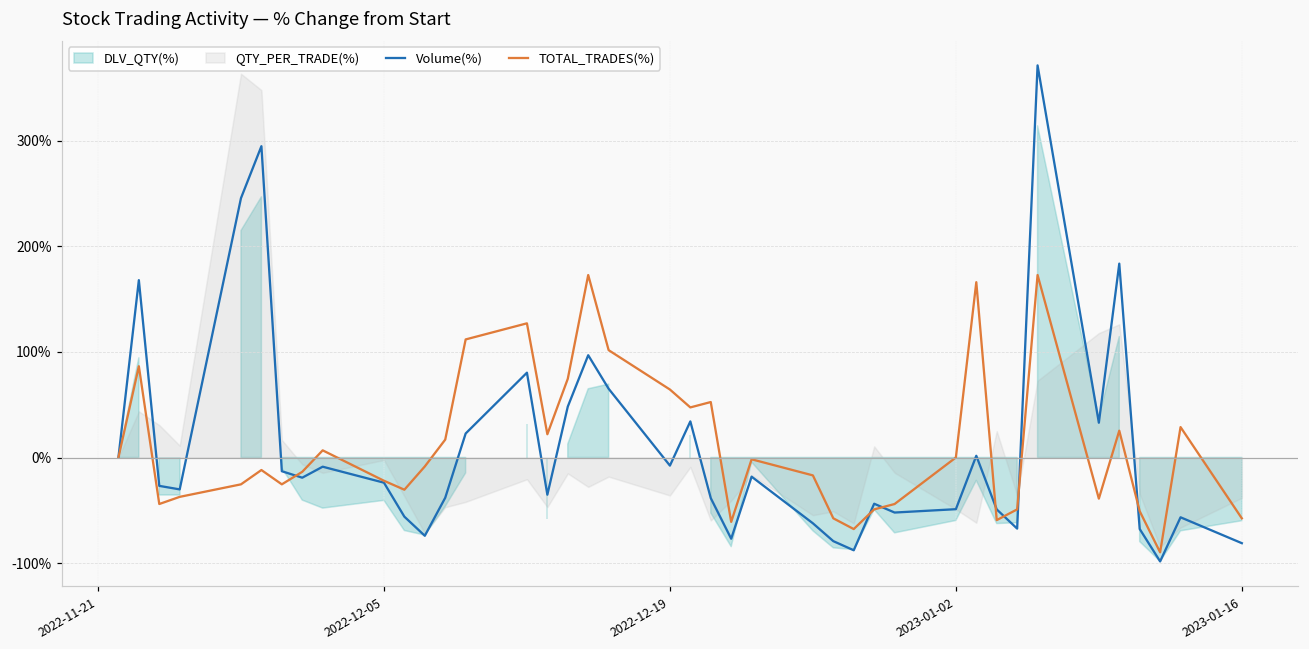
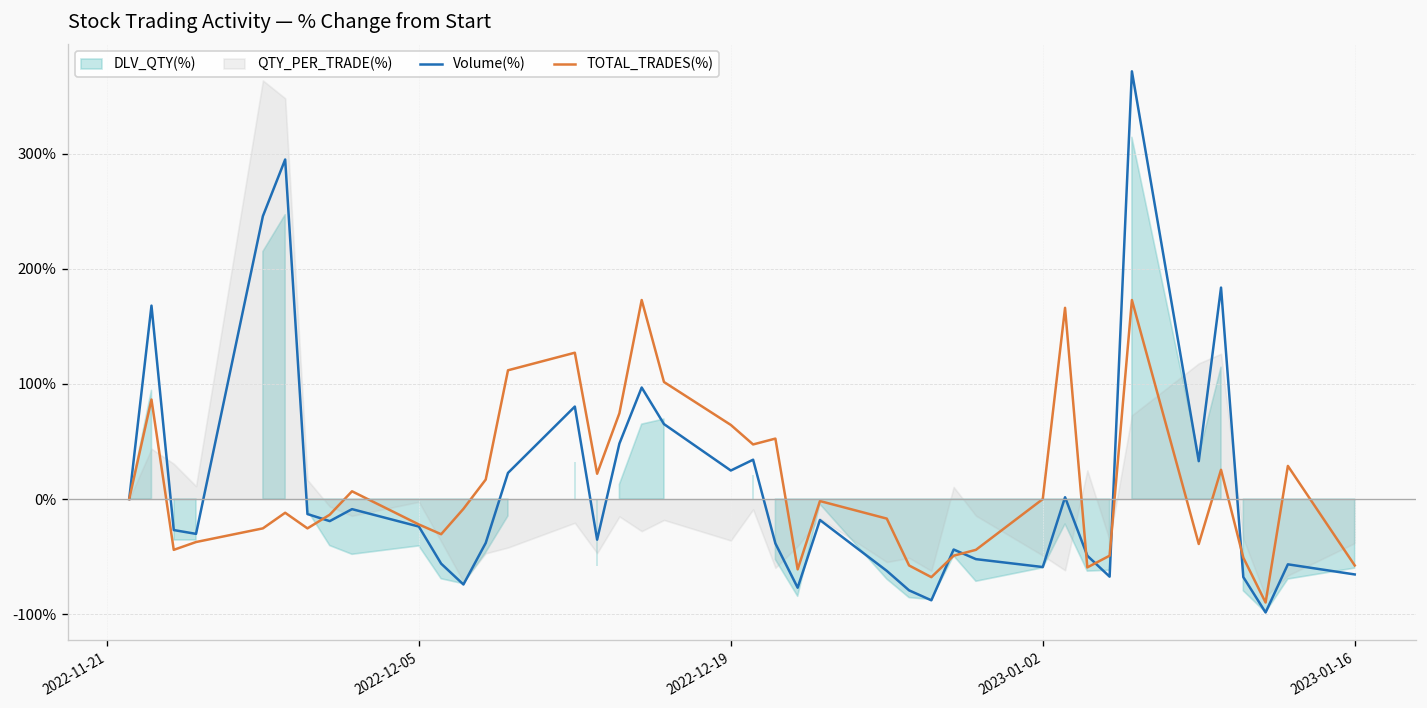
Volume(%), 2022-12-19: -10% -> 20%
Volume(%), 2023-01-02: -50% -> -60%
Volume(%), 2023-01-16: -80% -> -70%
